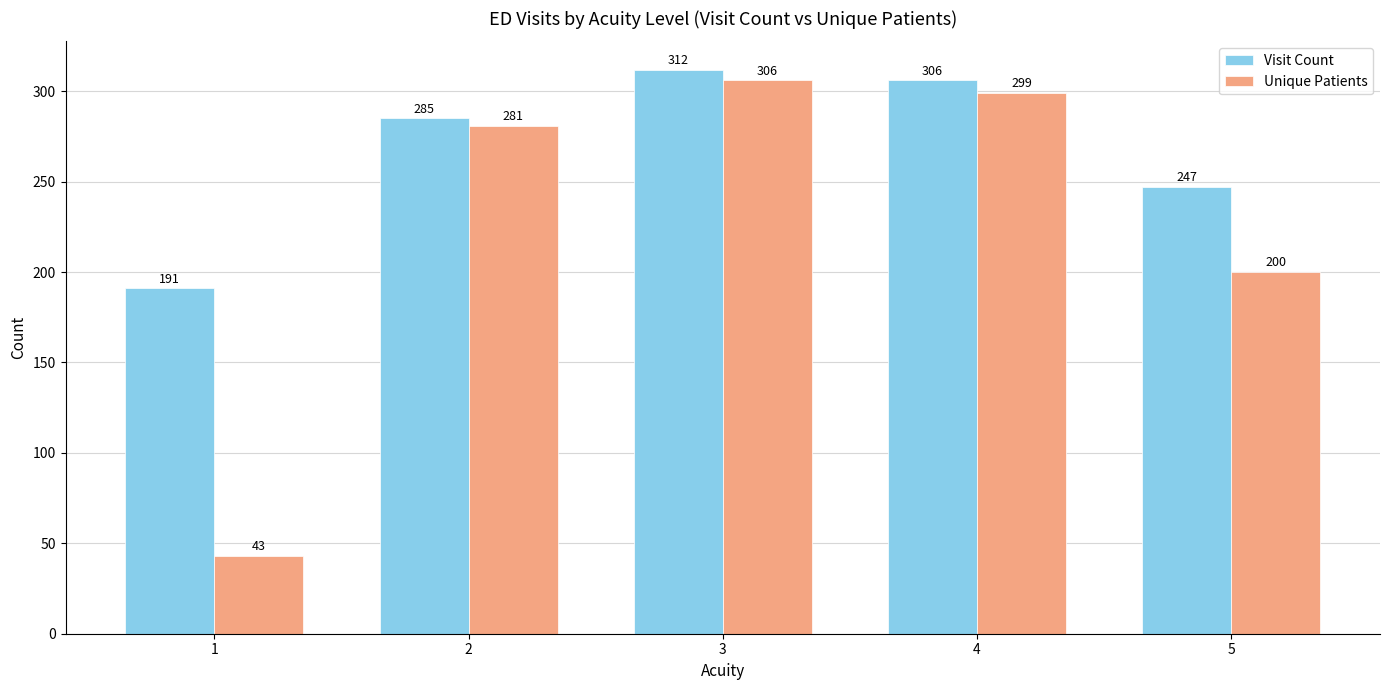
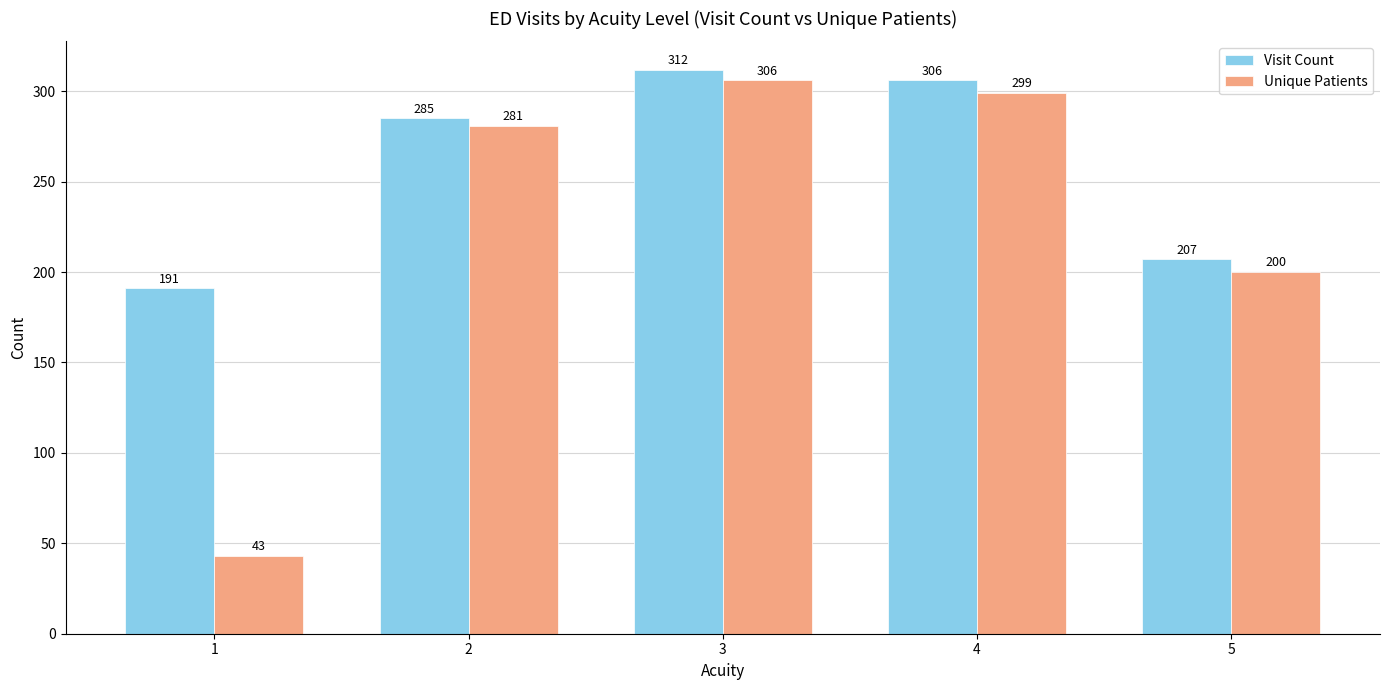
Visit Count, 5: 247 -> 207
